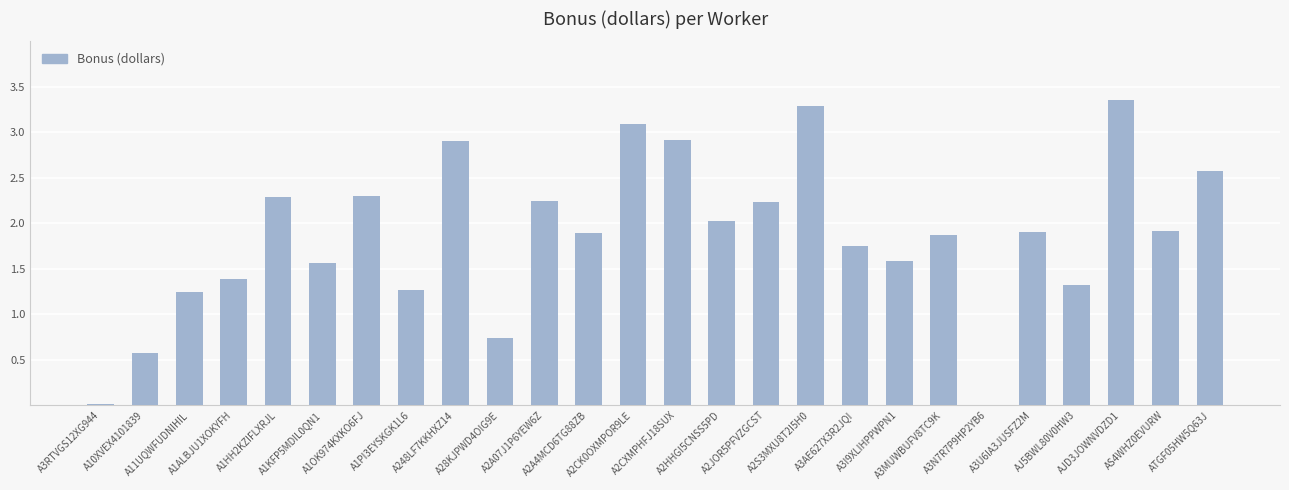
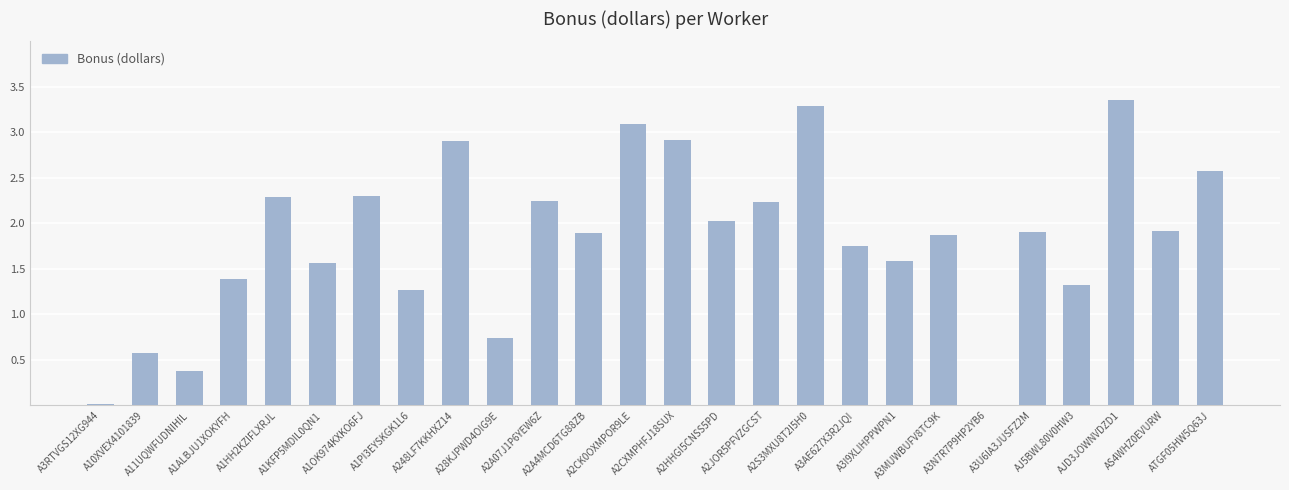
A11UQWFUDNIHIL: 1.2 -> 0.4
